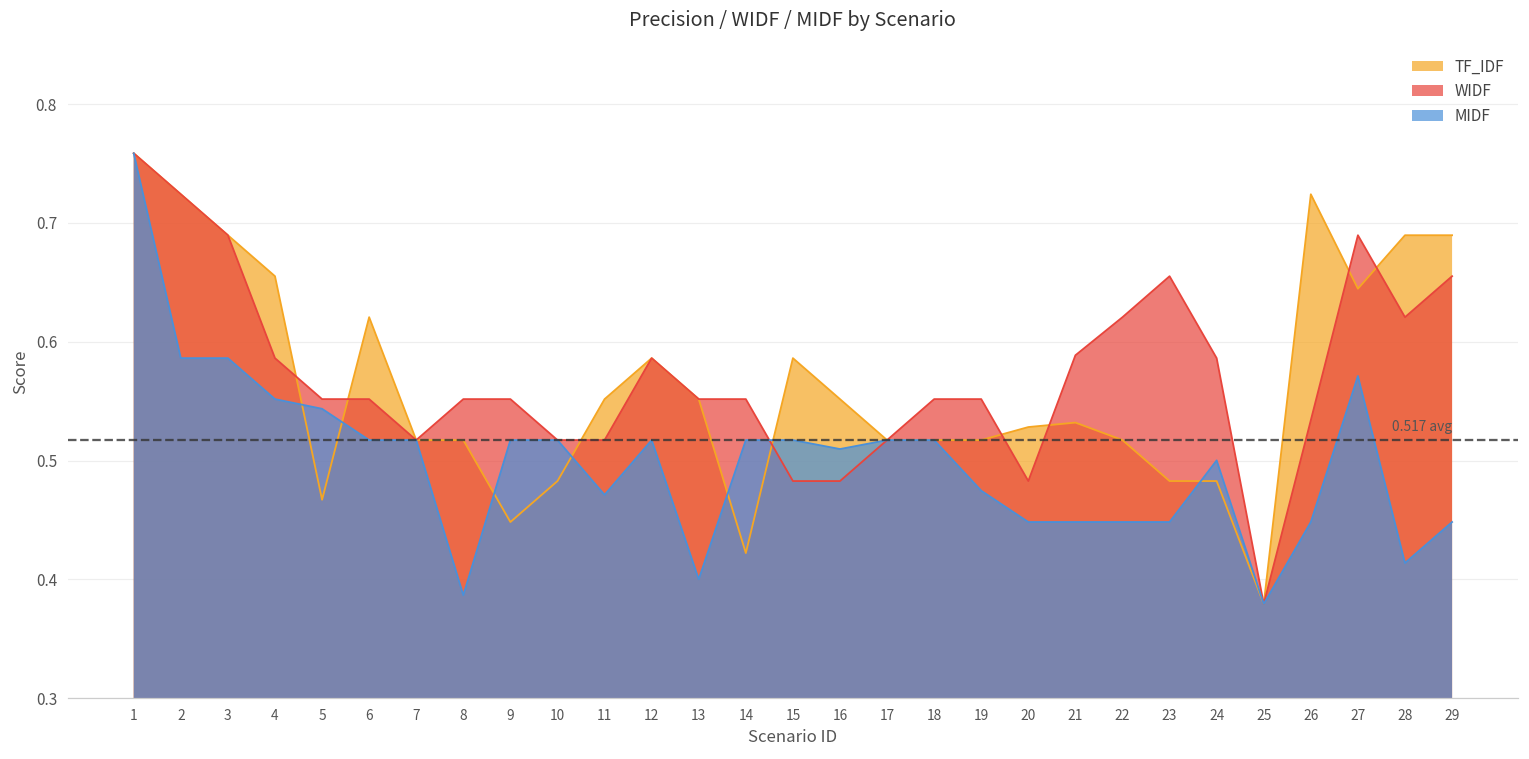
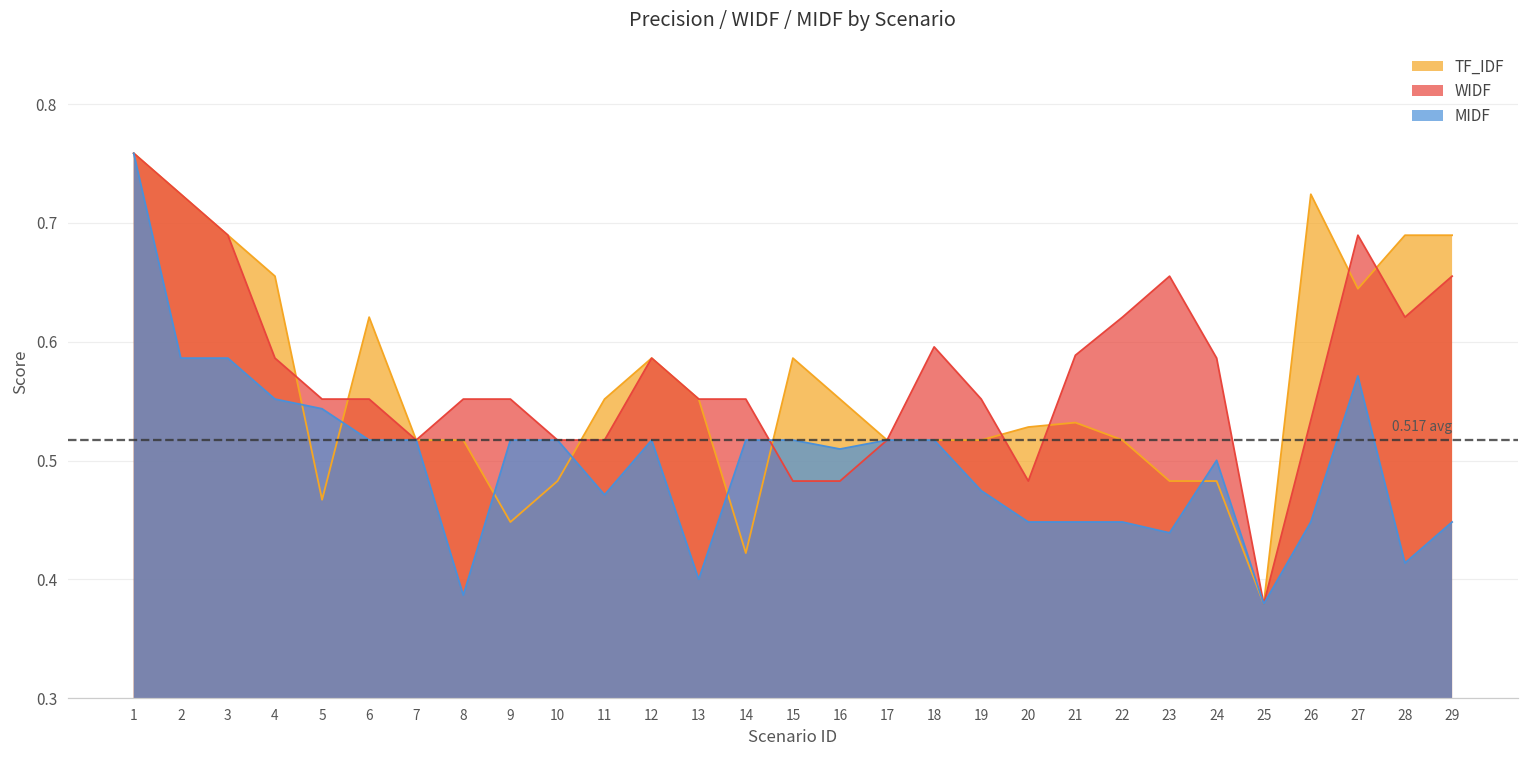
WIDF, 18: 0.552 -> 0.596
MIDF, 23: 0.448 -> 0.439
